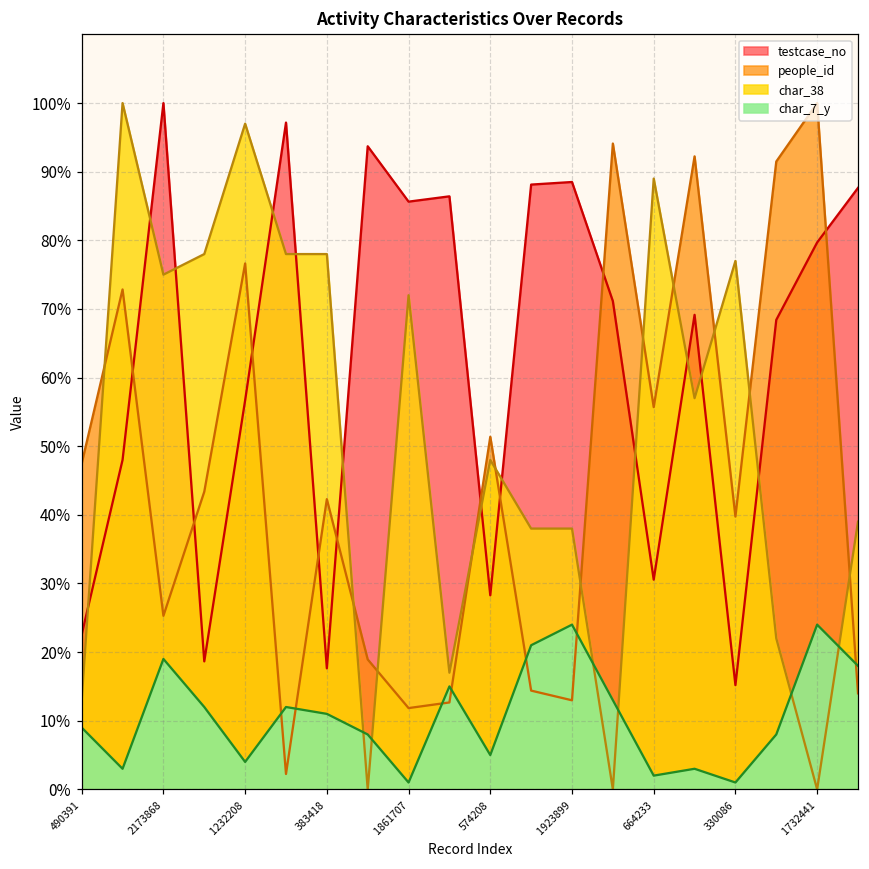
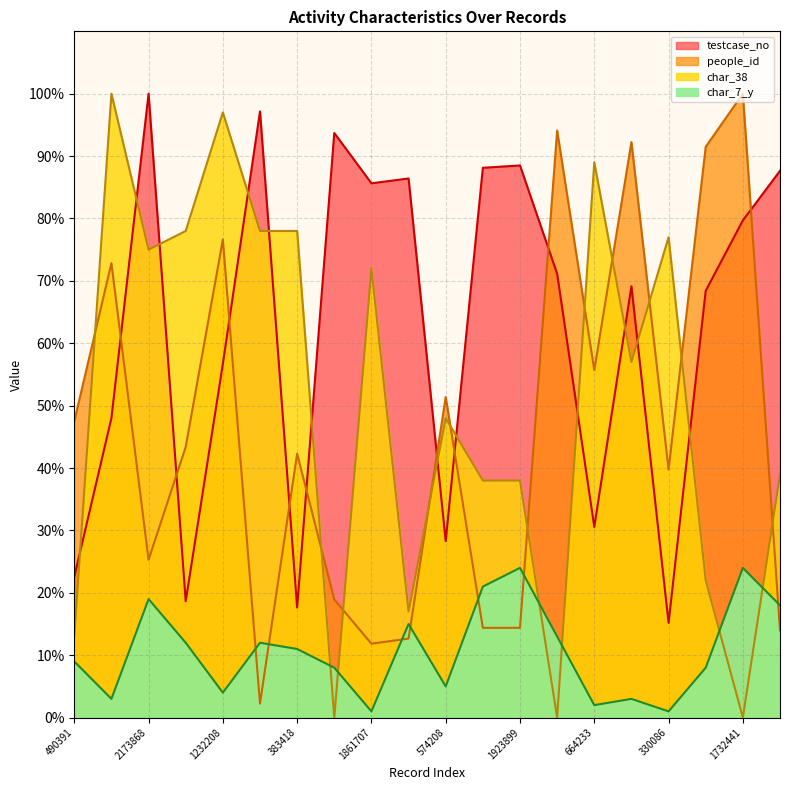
people_id, 1923899: 13% -> 14%
